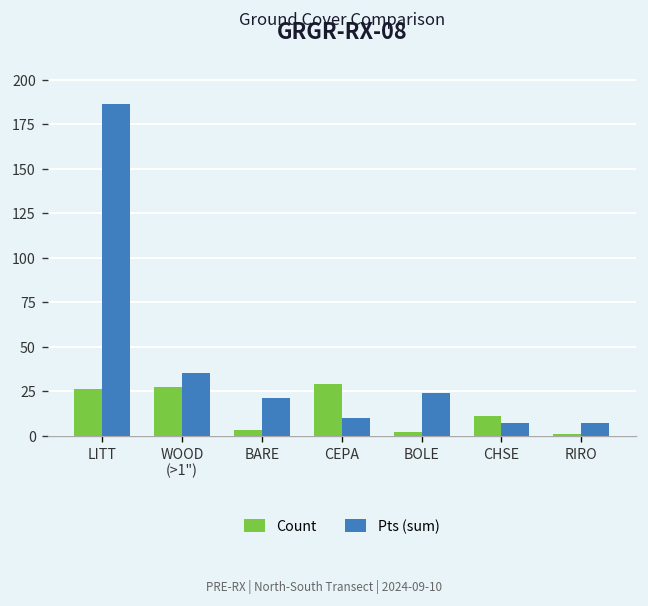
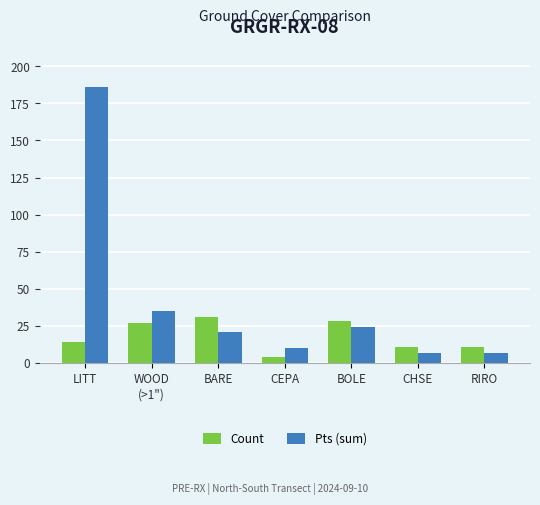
Count, LITT: 26 -> 14
Count, BARE: 3 -> 31
Count, CEPA: 29 -> 4
Count, BOLE: 2 -> 28
Count, RIRO: 1 -> 11
